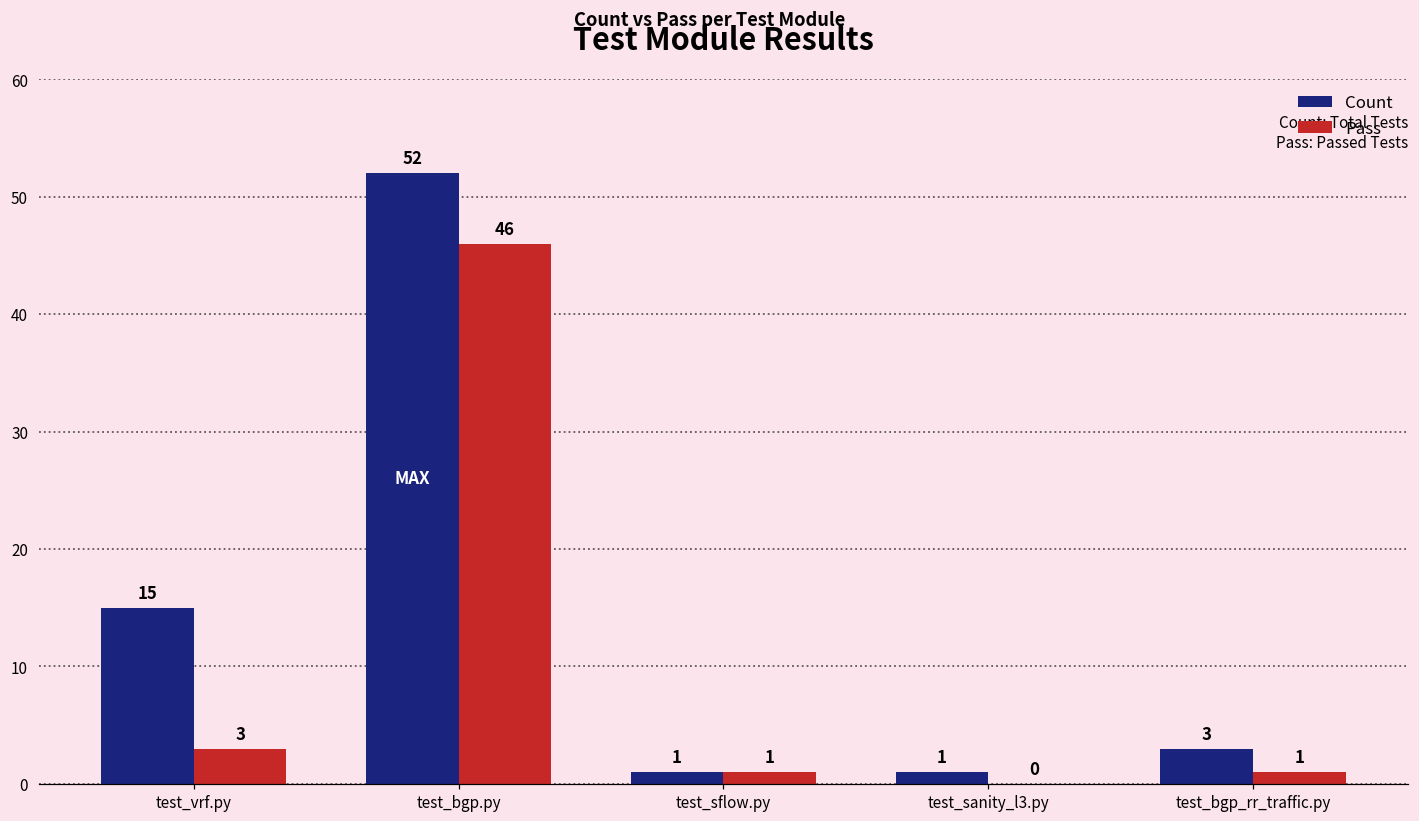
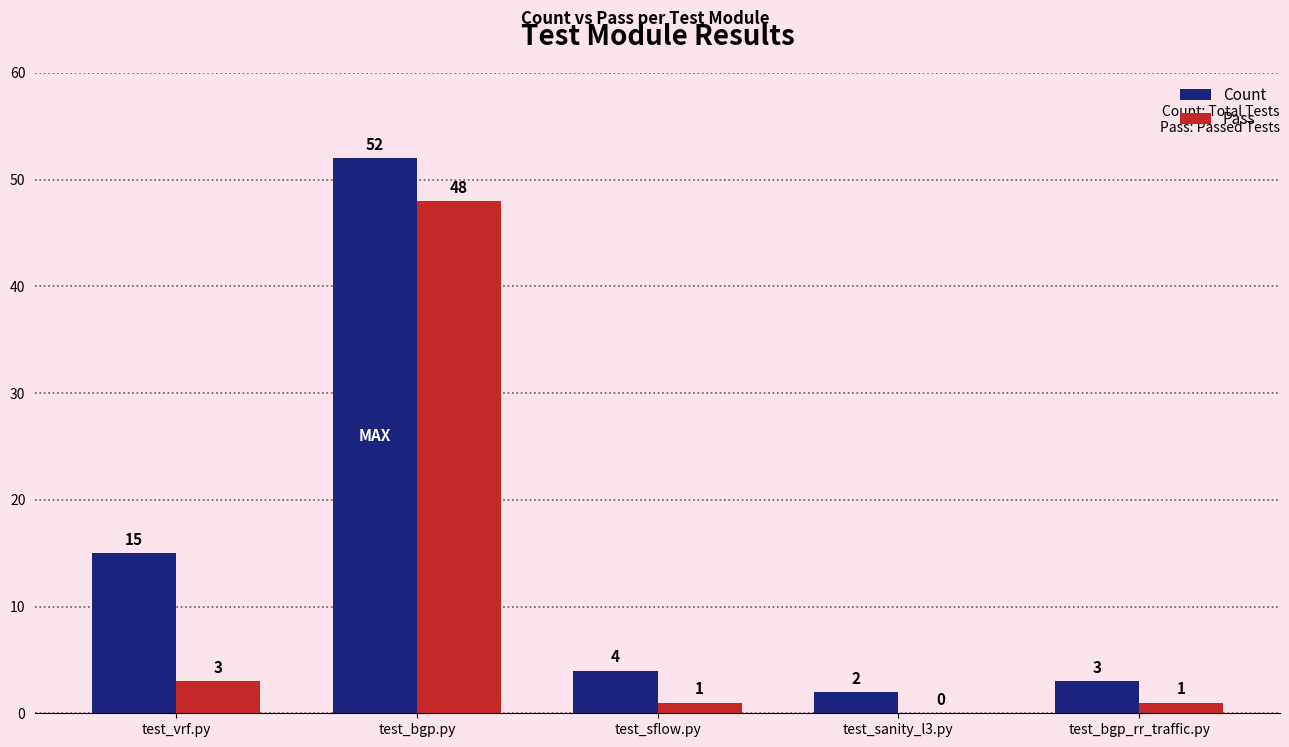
Pass, test_bgp.py: 46 -> 48
Count, test_sflow.py: 1 -> 4
Count, test_sanity_l3.py: 1 -> 2
